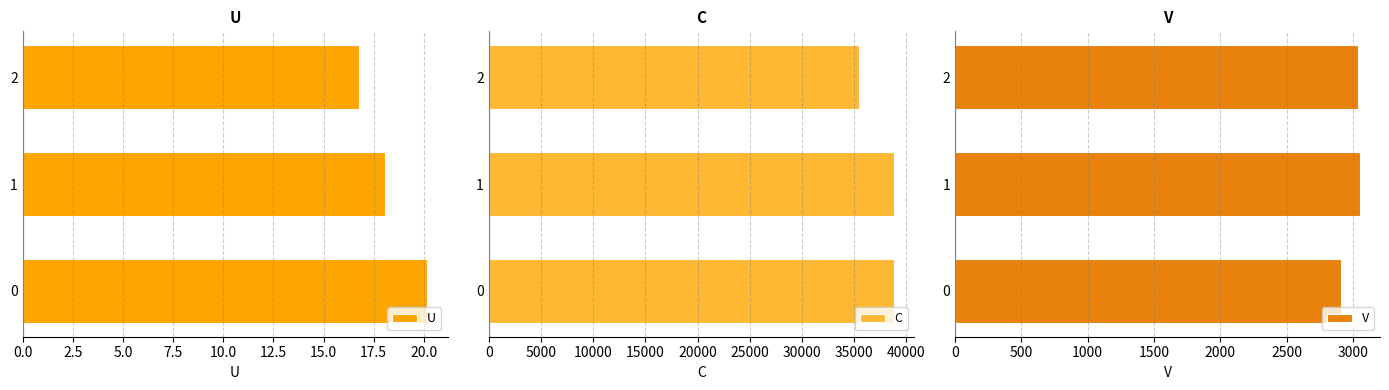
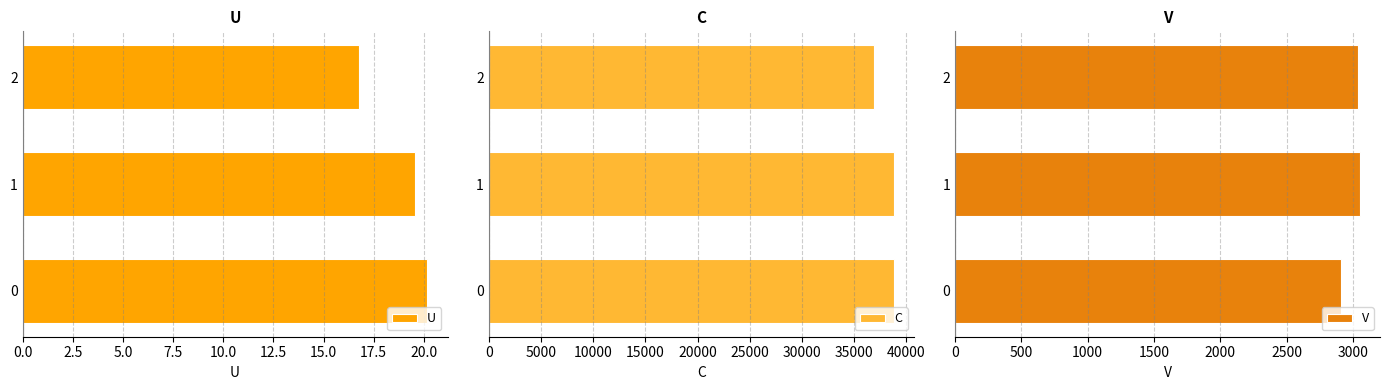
U, 1: 18.1 -> 19.6
C, 2: 35500 -> 36900
